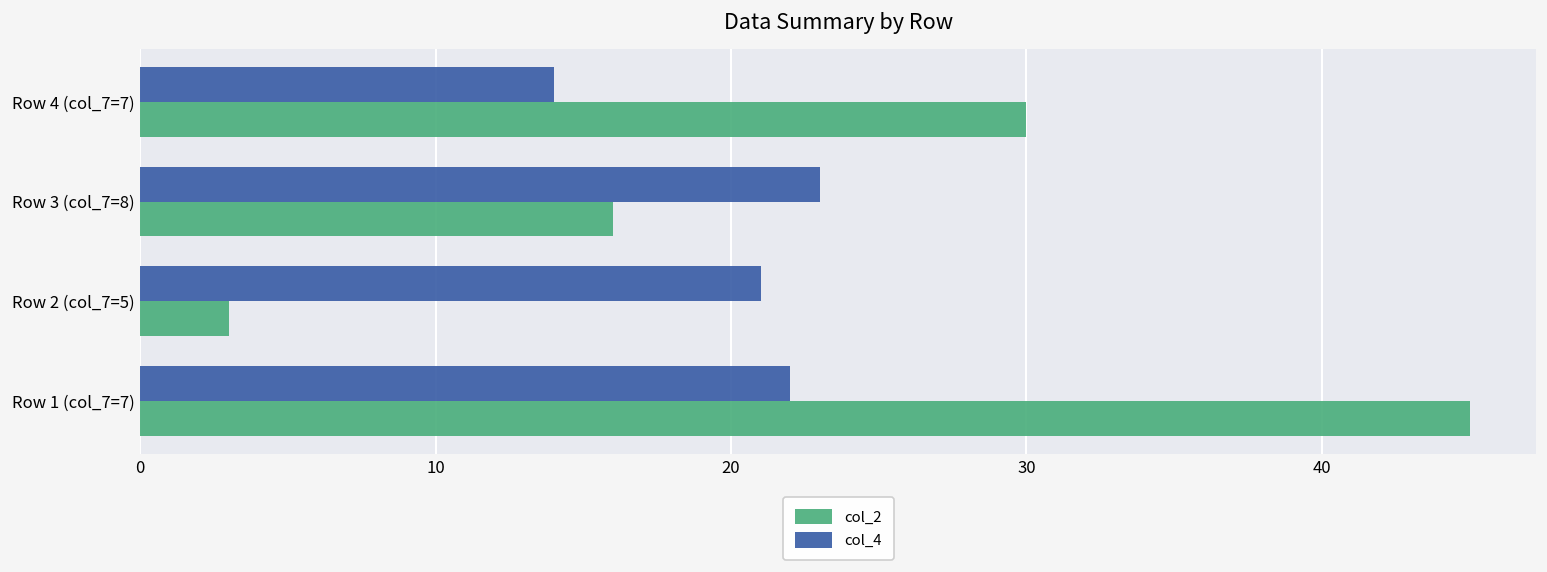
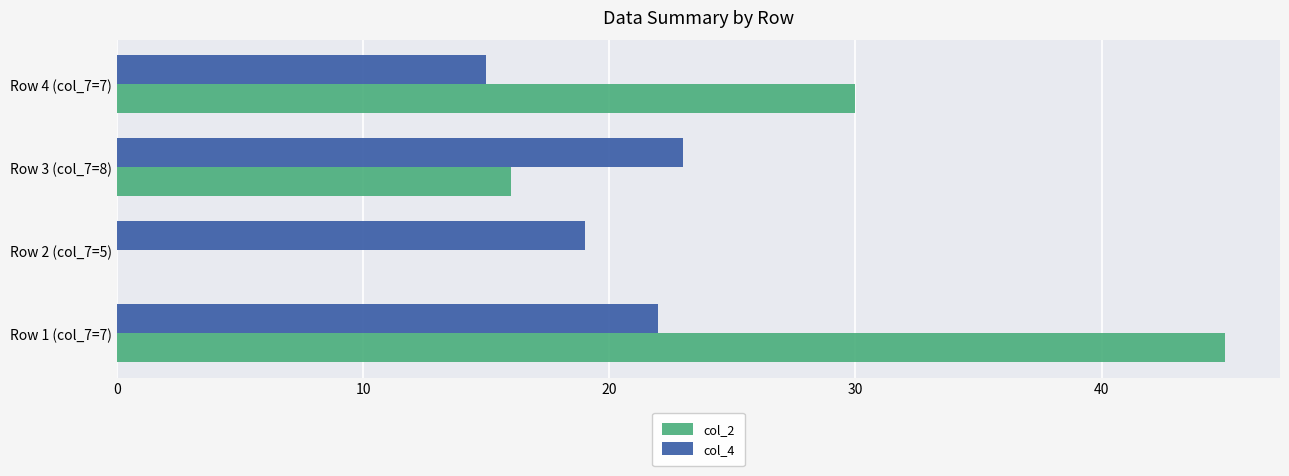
col_4, Row 4 (col_7=7): 14 -> 15
col_4, Row 2 (col_7=5): 21 -> 19
col_2, Row 2 (col_7=5): 3 -> 0
